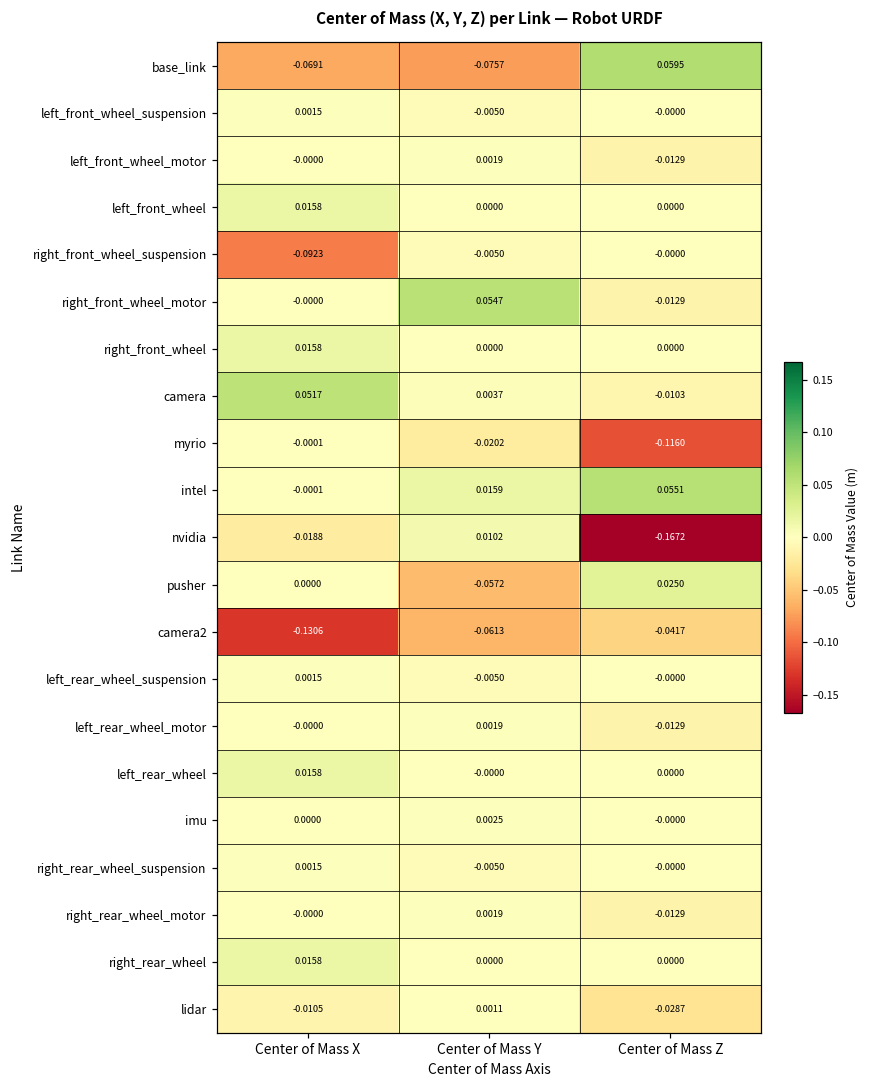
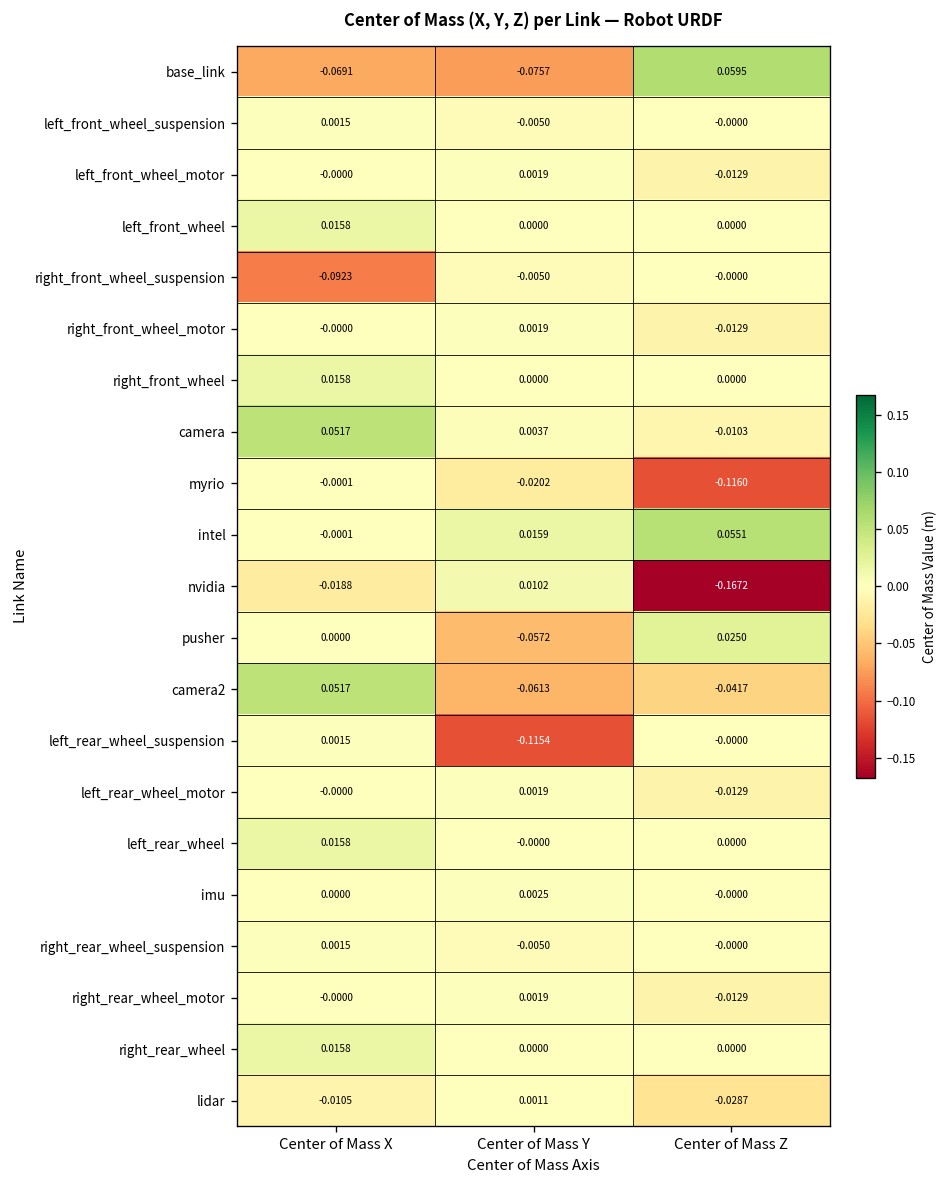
right_front_wheel_motor, Center of Mass Y: 0.0547 -> 0.0019
camera2, Center of Mass X: -0.1306 -> 0.0517
left_rear_wheel_suspension, Center of Mass Y: -0.0050 -> -0.1154
